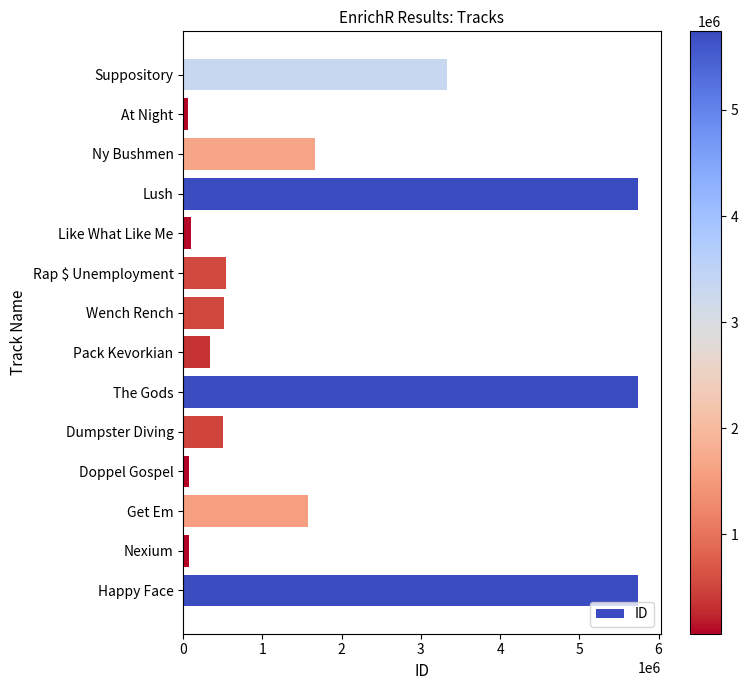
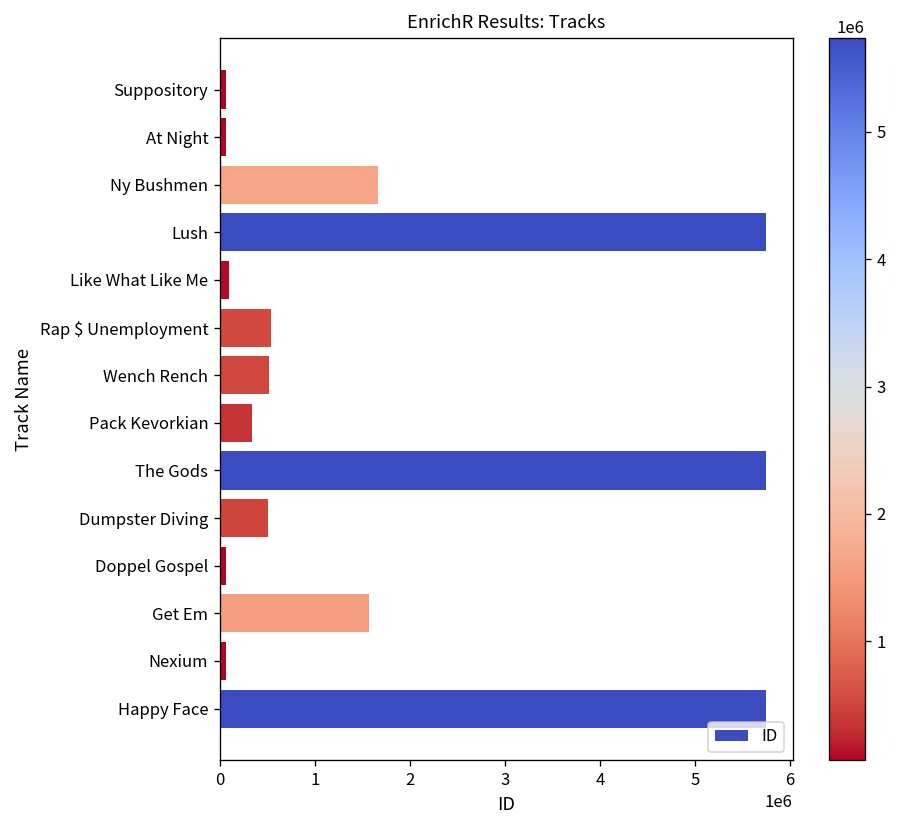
Suppository: 3300000 -> 100000
